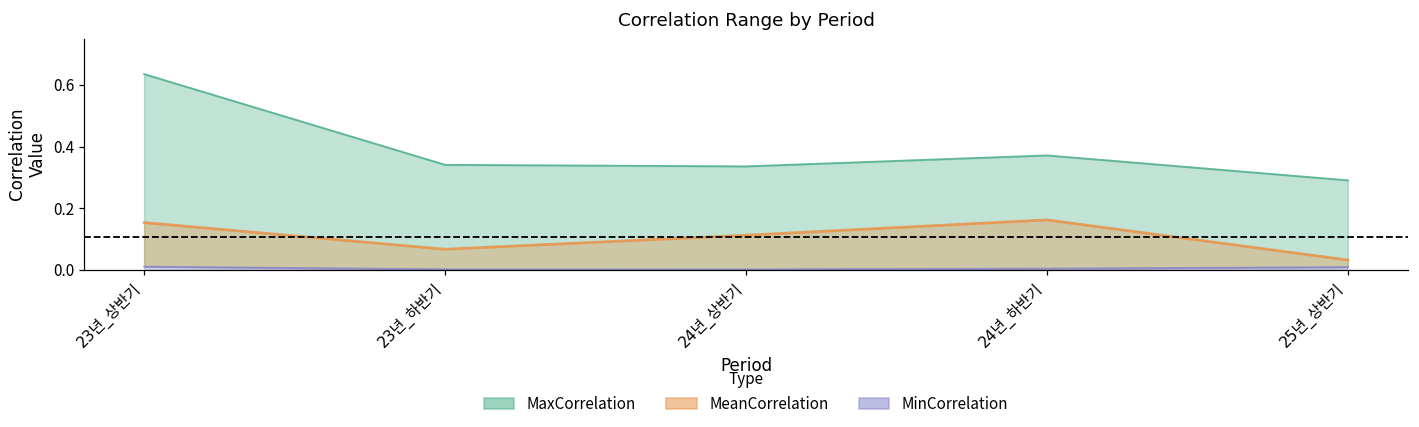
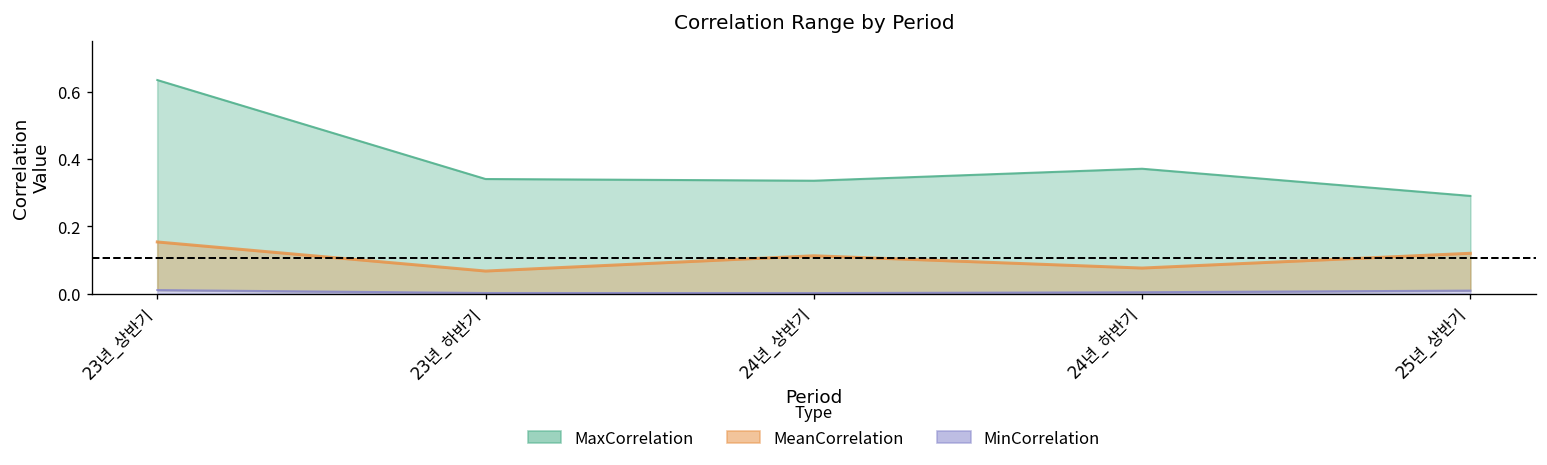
MeanCorrelation, 24년_하반기: 0.16 -> 0.08
MeanCorrelation, 25년_상반기: 0.03 -> 0.12
